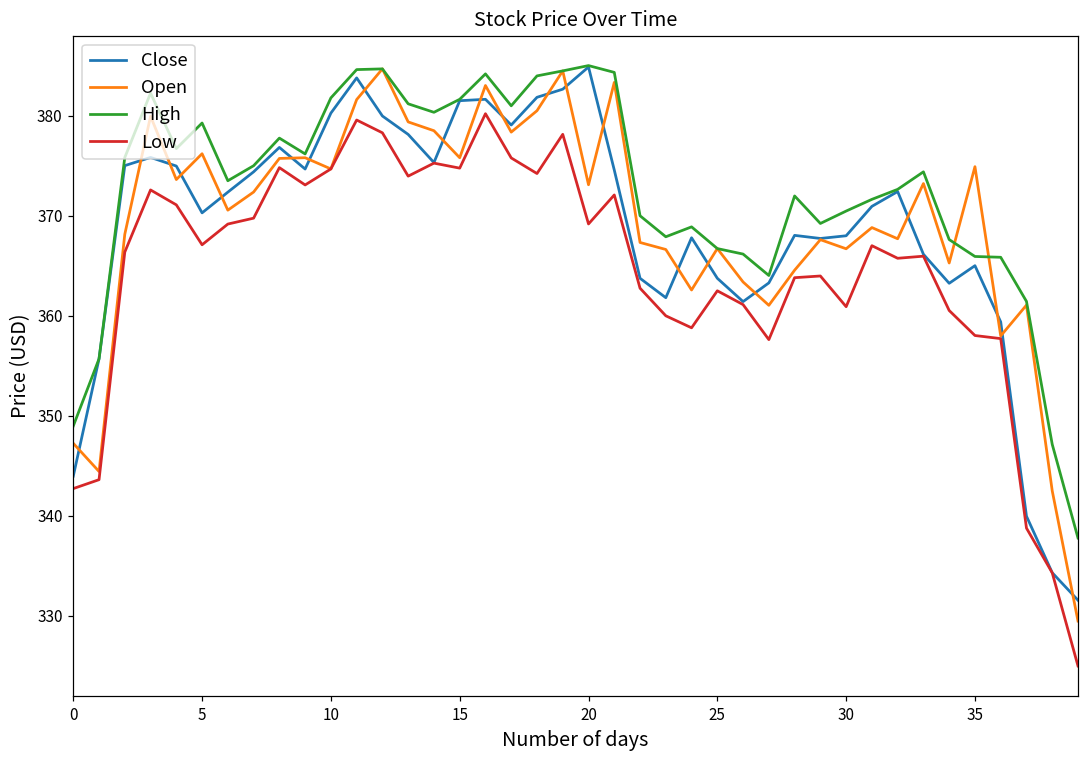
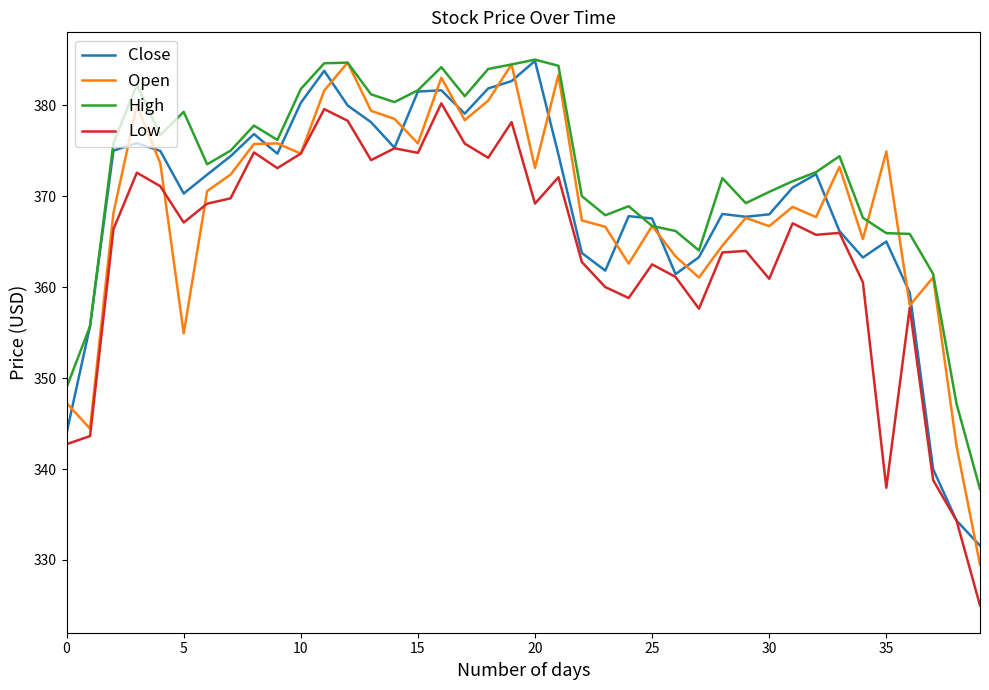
Open, 5: 376 -> 355
Close, 25: 364 -> 368
Low, 35: 358 -> 338
